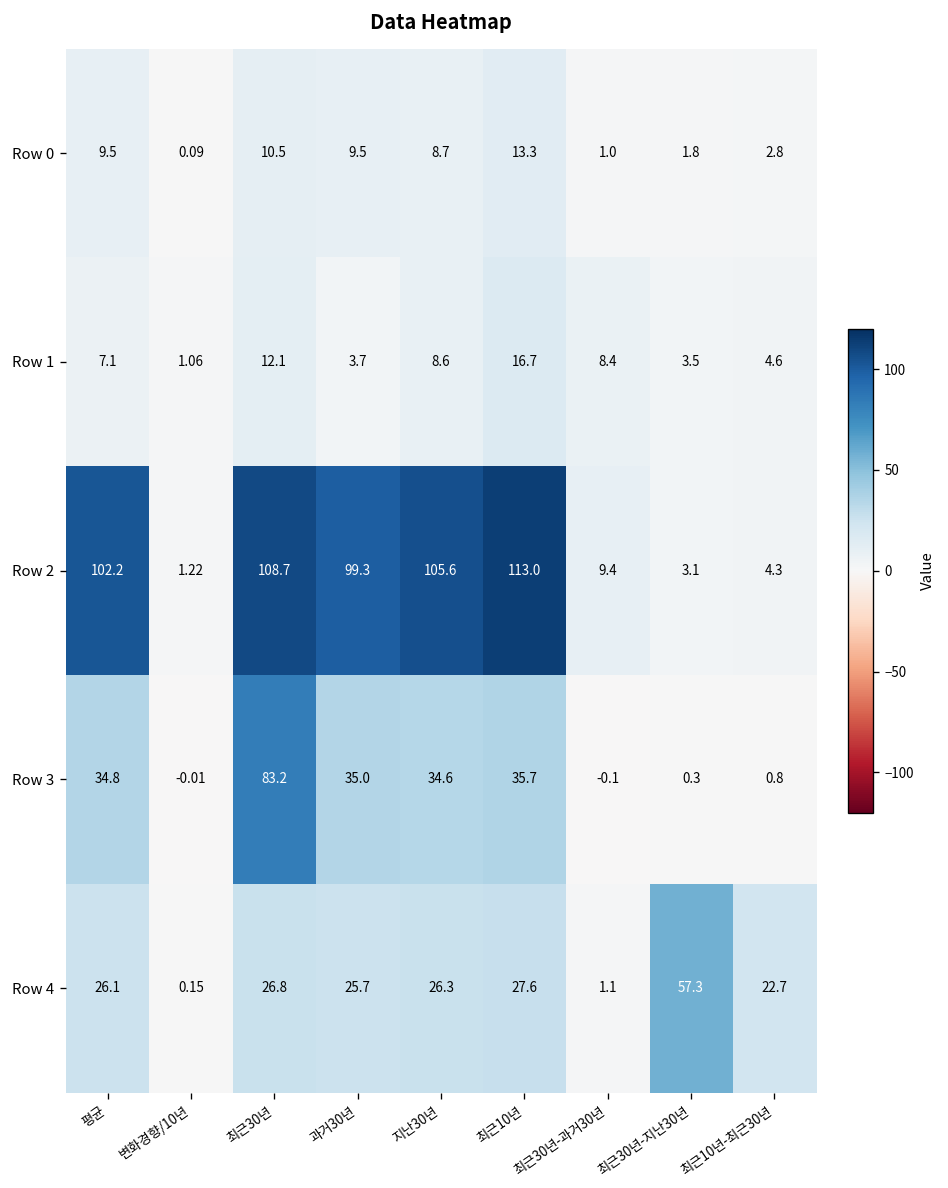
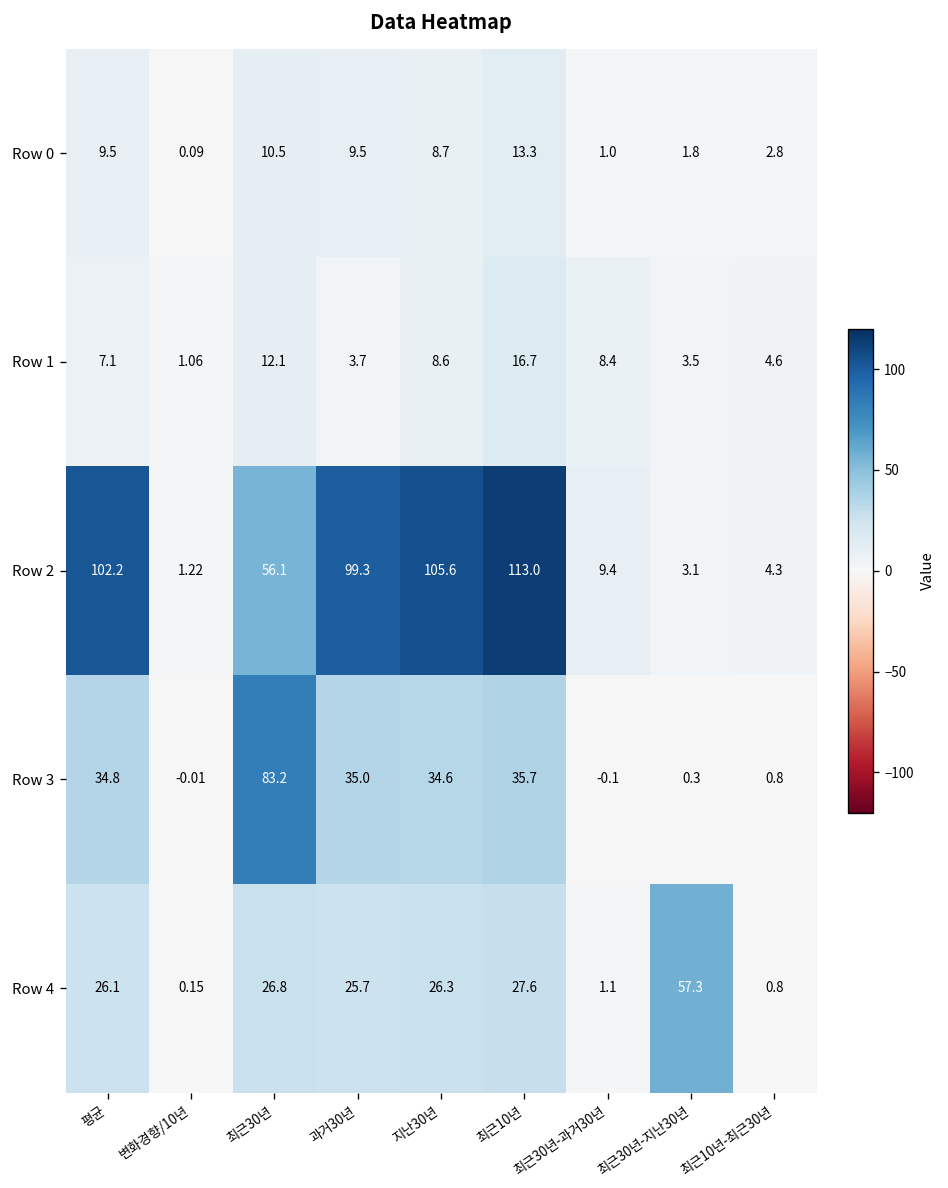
Row 2, 최근30년: 108.7 -> 56.1
Row 4, 최근10년-최근30년: 22.7 -> 0.8
